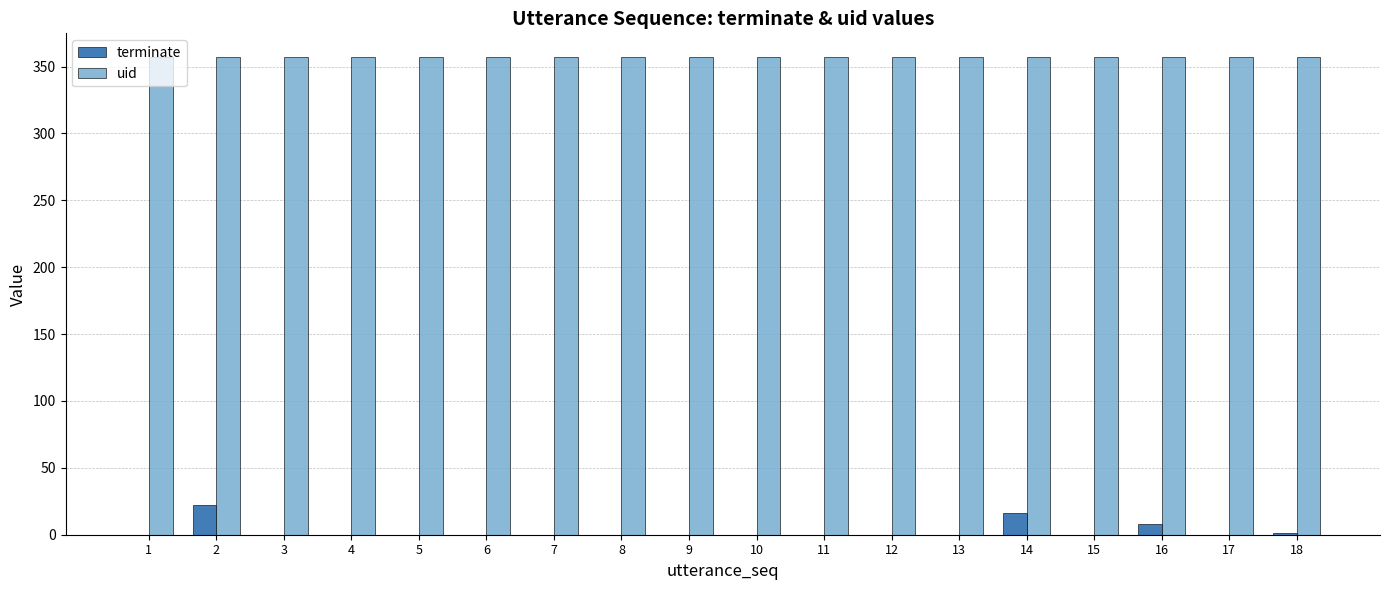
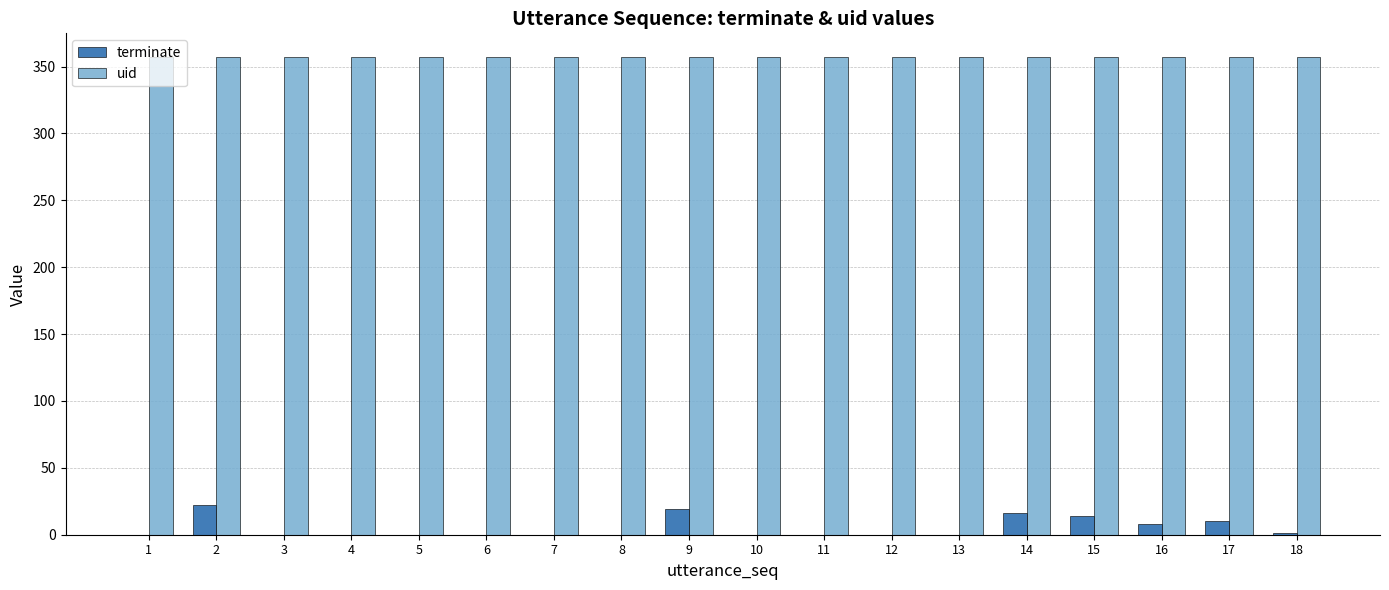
terminate, 9: 0 -> 19
terminate, 15: 0 -> 14
terminate, 17: 0 -> 10
